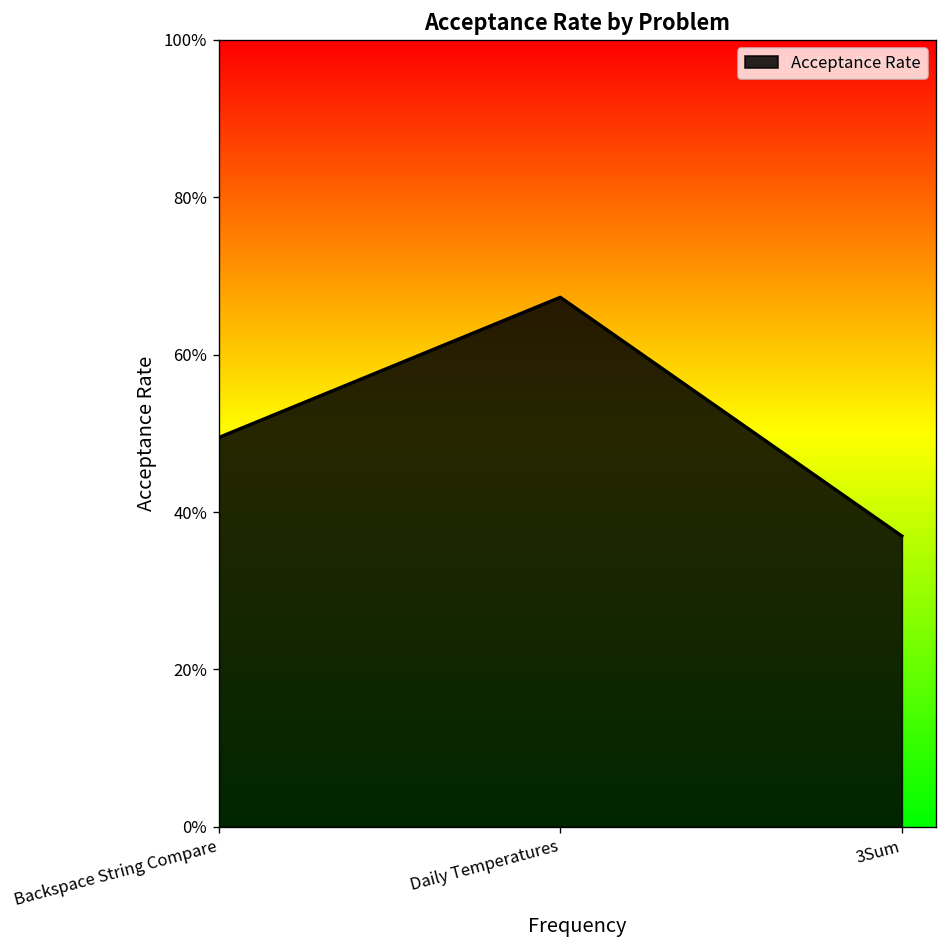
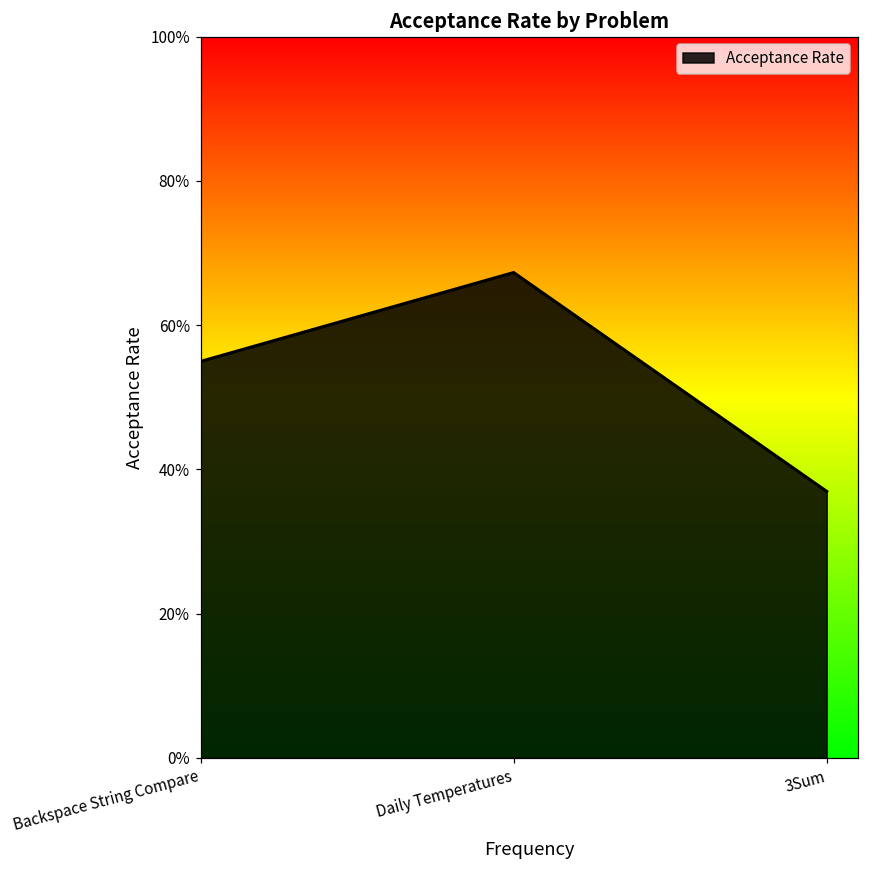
Backspace String Compare: 49% -> 55%
